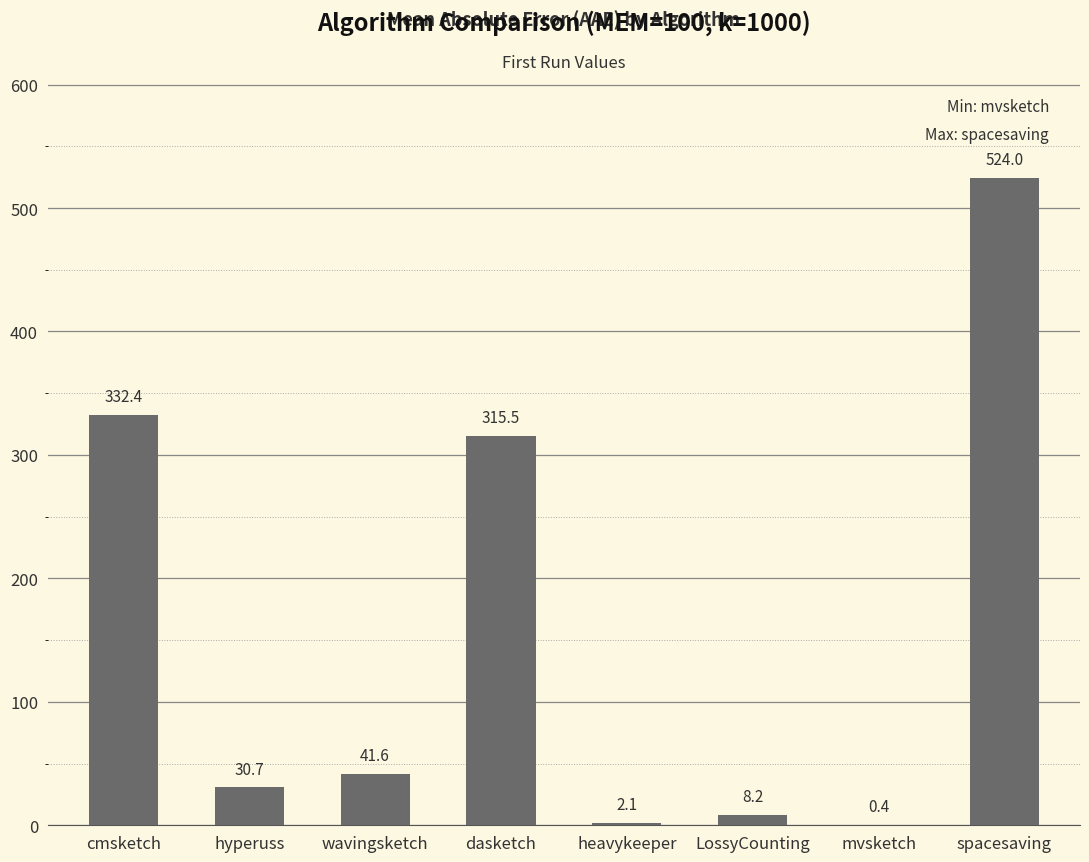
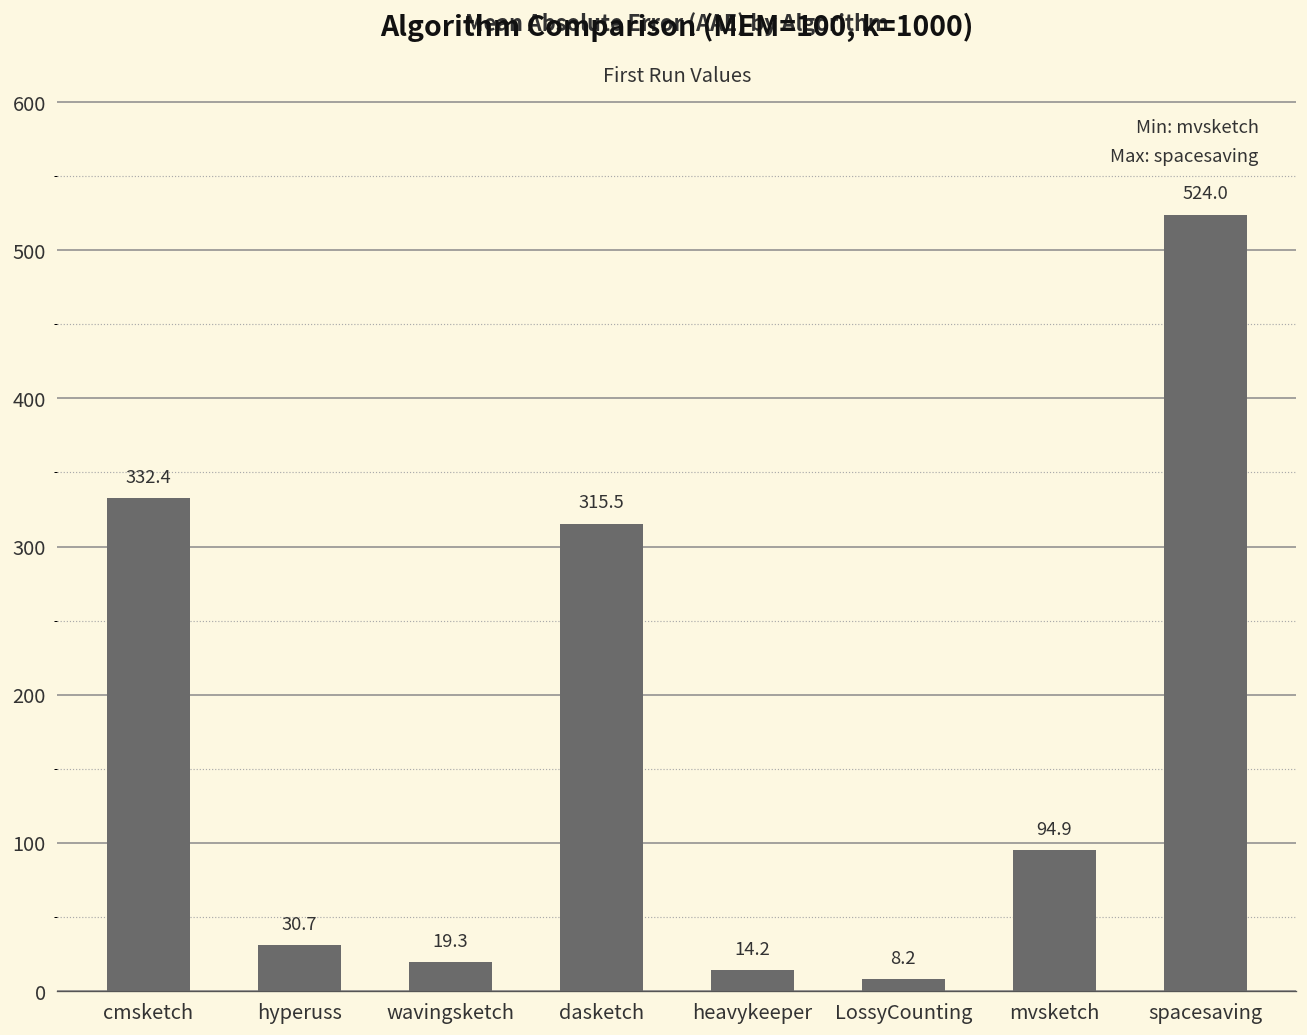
wavingsketch: 41.6 -> 19.3
heavykeeper: 2.1 -> 14.2
mvsketch: 0.4 -> 94.9
